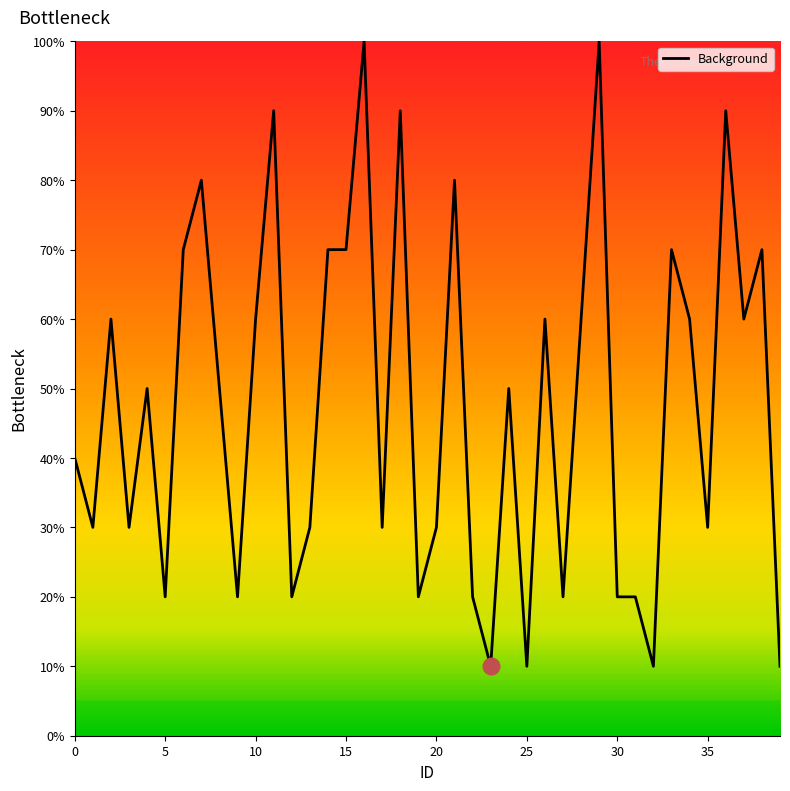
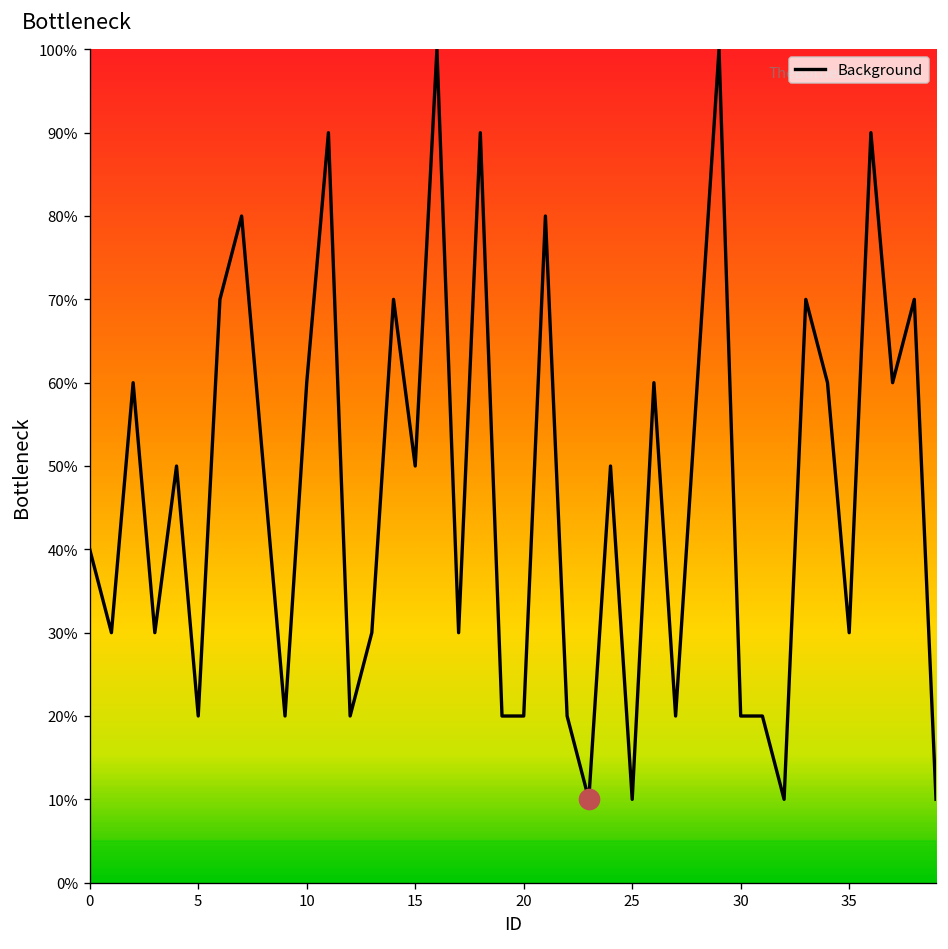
Background, 15: 70% -> 50%
Background, 20: 30% -> 20%
